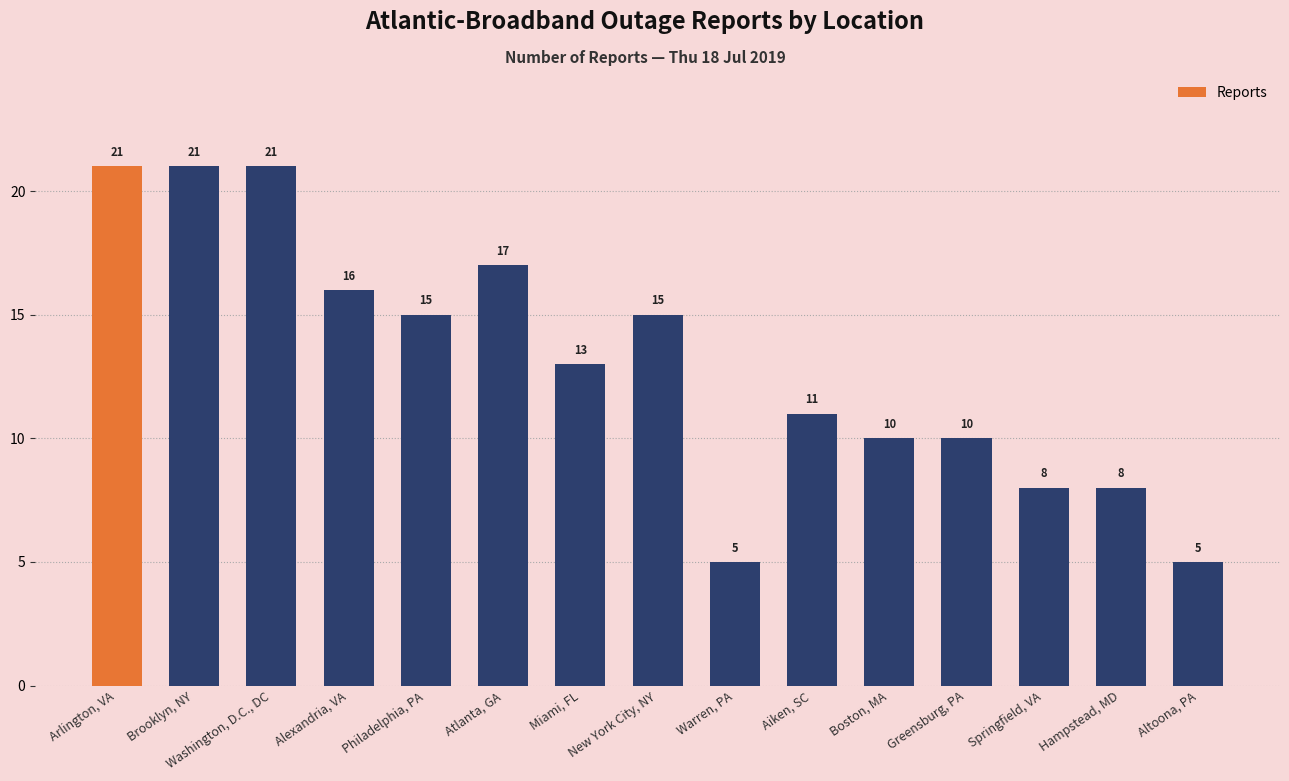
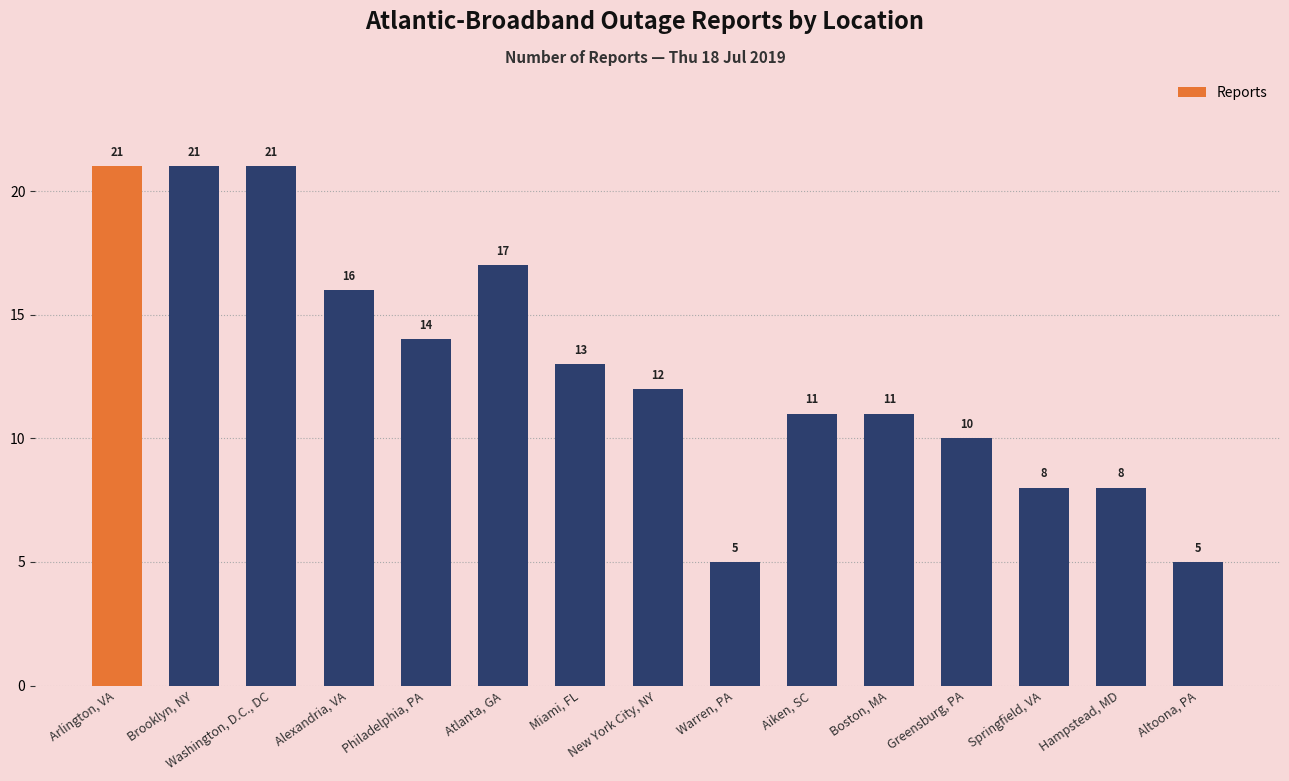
Philadelphia, PA: 15 -> 14
New York City, NY: 15 -> 12
Boston, MA: 10 -> 11
